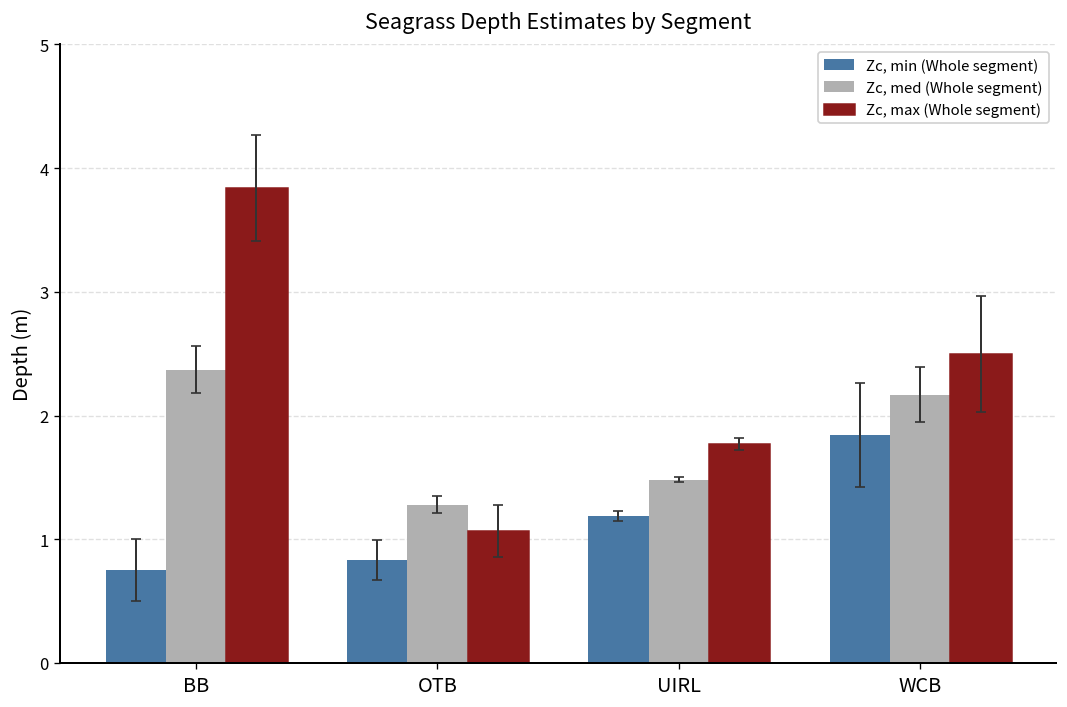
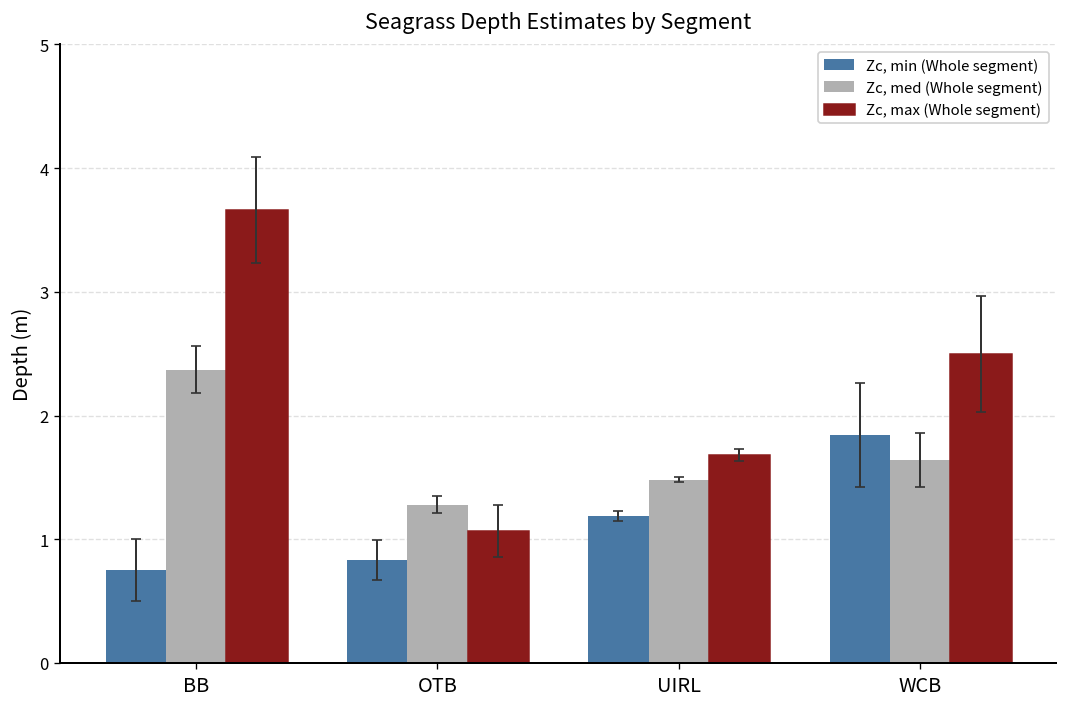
Zc, max (Whole segment), BB: 3.84 -> 3.66
Zc, max (Whole segment), UIRL: 1.77 -> 1.68
Zc, med (Whole segment), WCB: 2.17 -> 1.64
